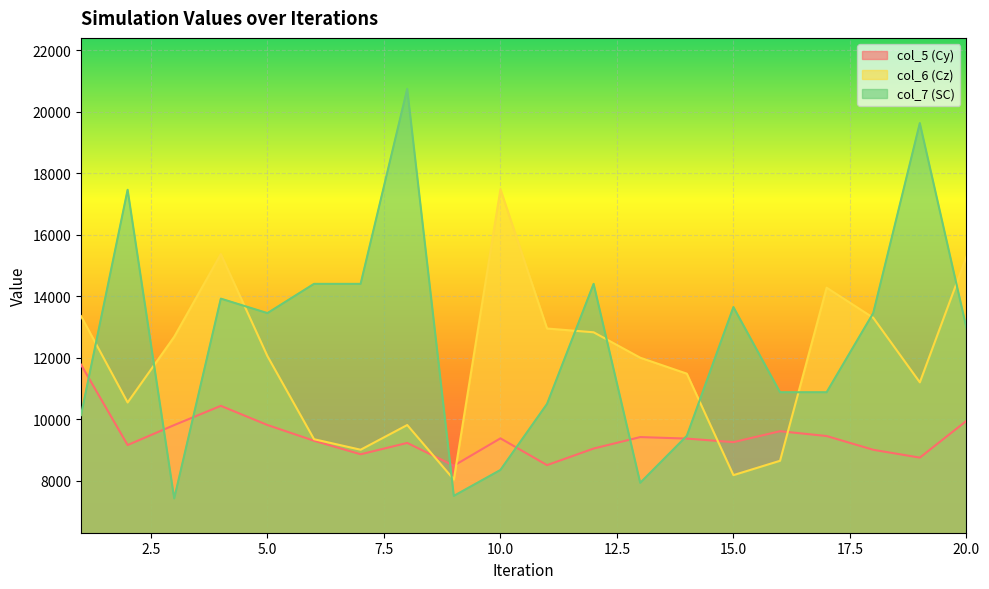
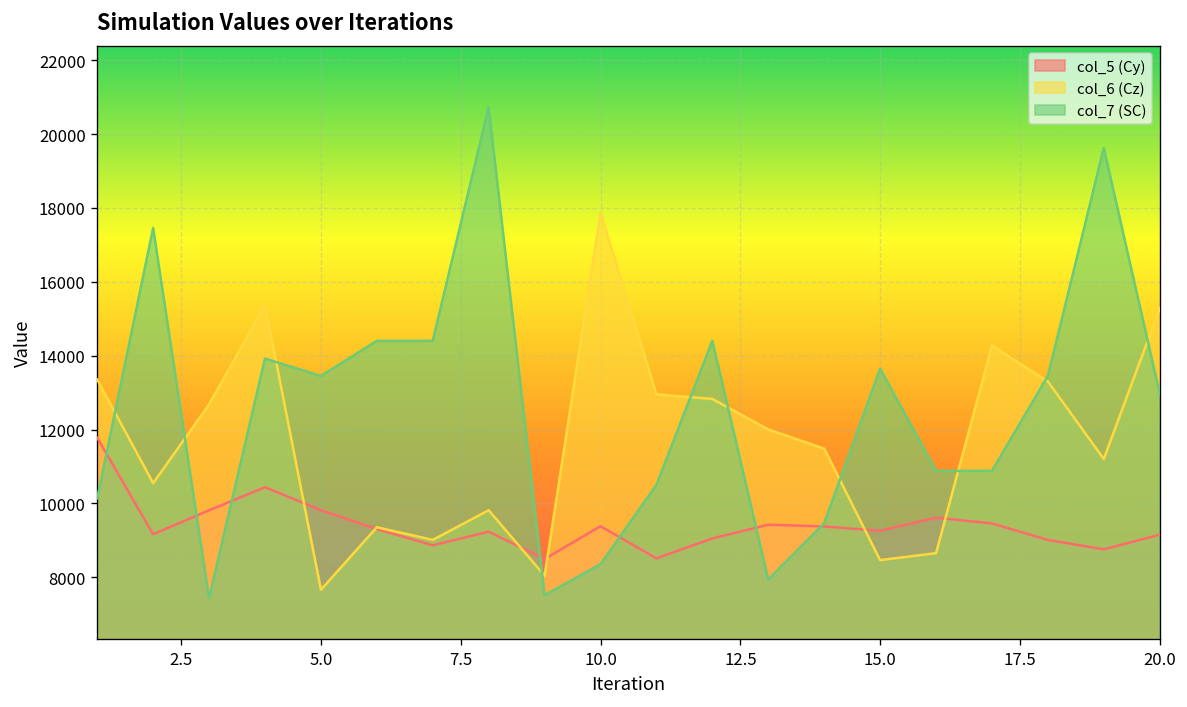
col_6 (Cz), 5.0: 12100 -> 7700
col_6 (Cz), 10.0: 17500 -> 17900
col_6 (Cz), 15.0: 8200 -> 8500
col_5 (Cy), 20.0: 9900 -> 9200
